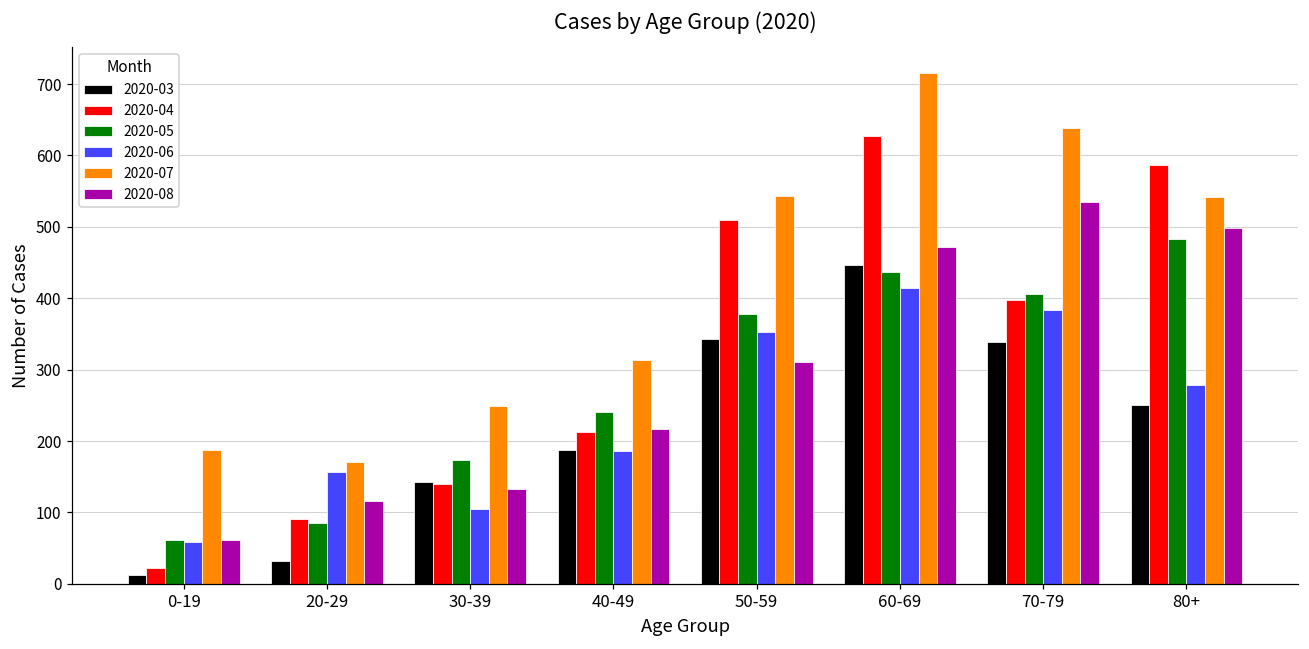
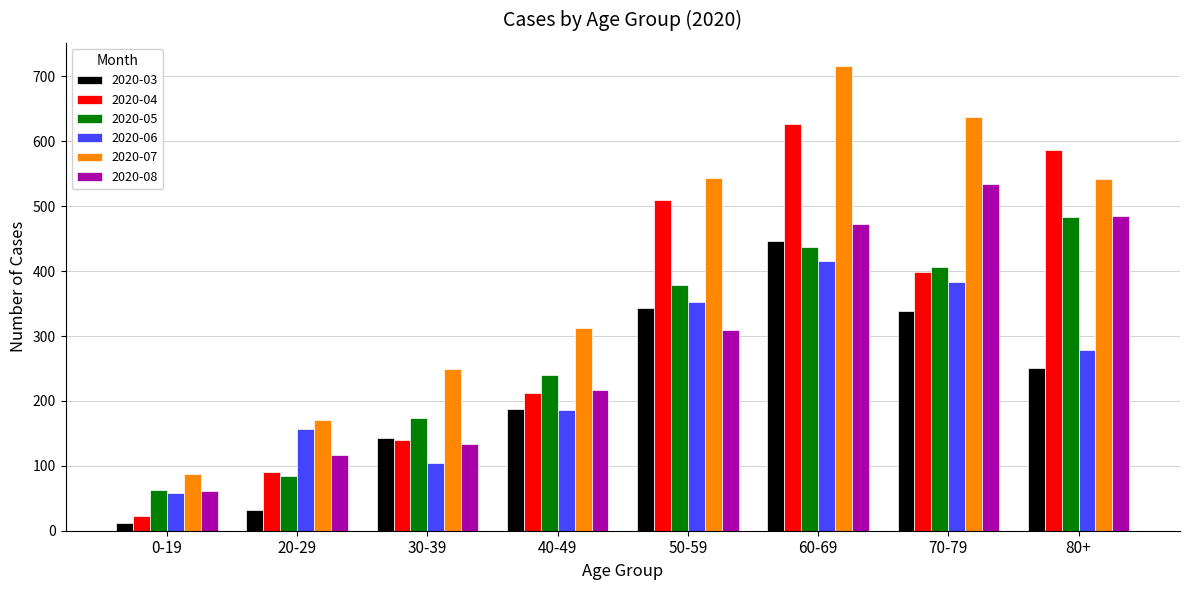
2020-07, 0-19: 190 -> 90
2020-08, 80+: 500 -> 490
